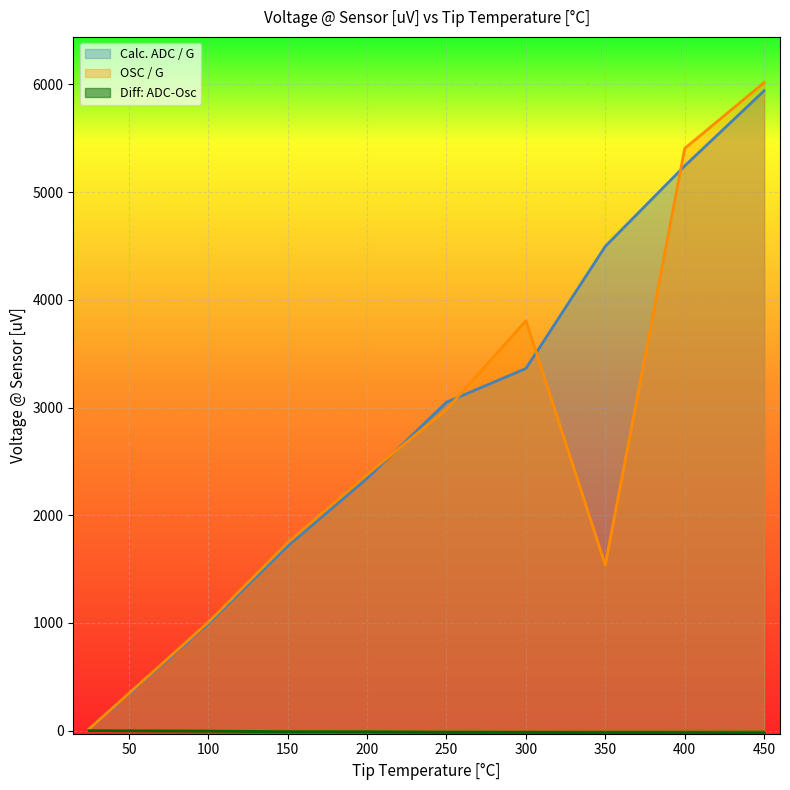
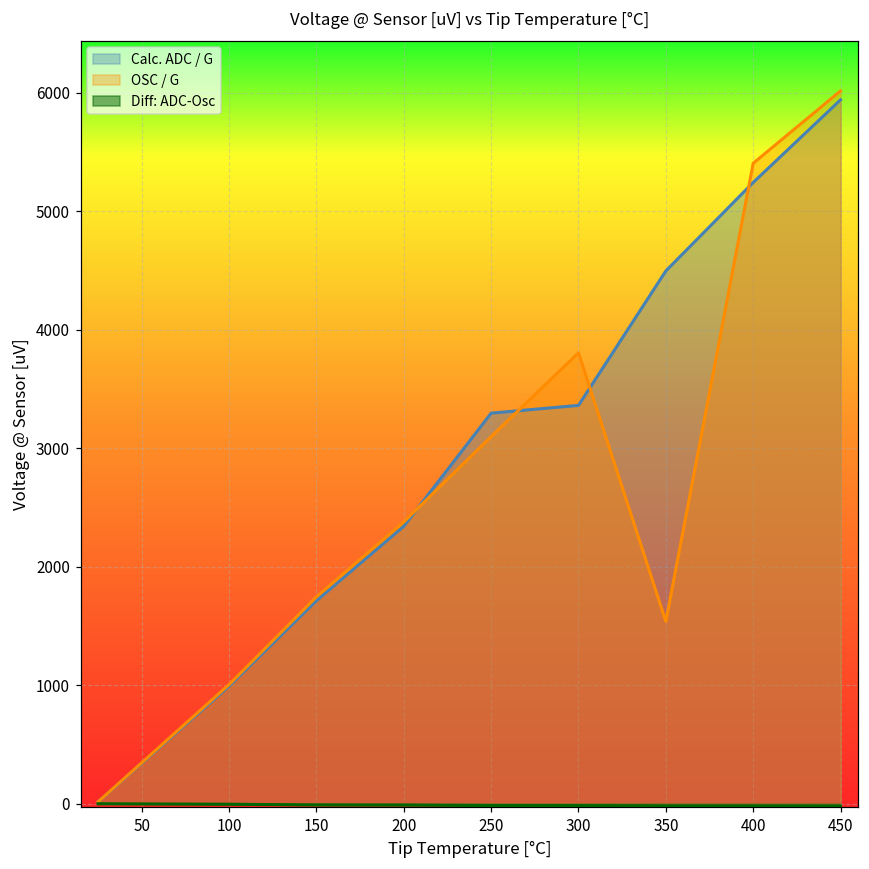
Calc. ADC / G, 250: 3050 -> 3300
OSC / G, 250: 2980 -> 3100
